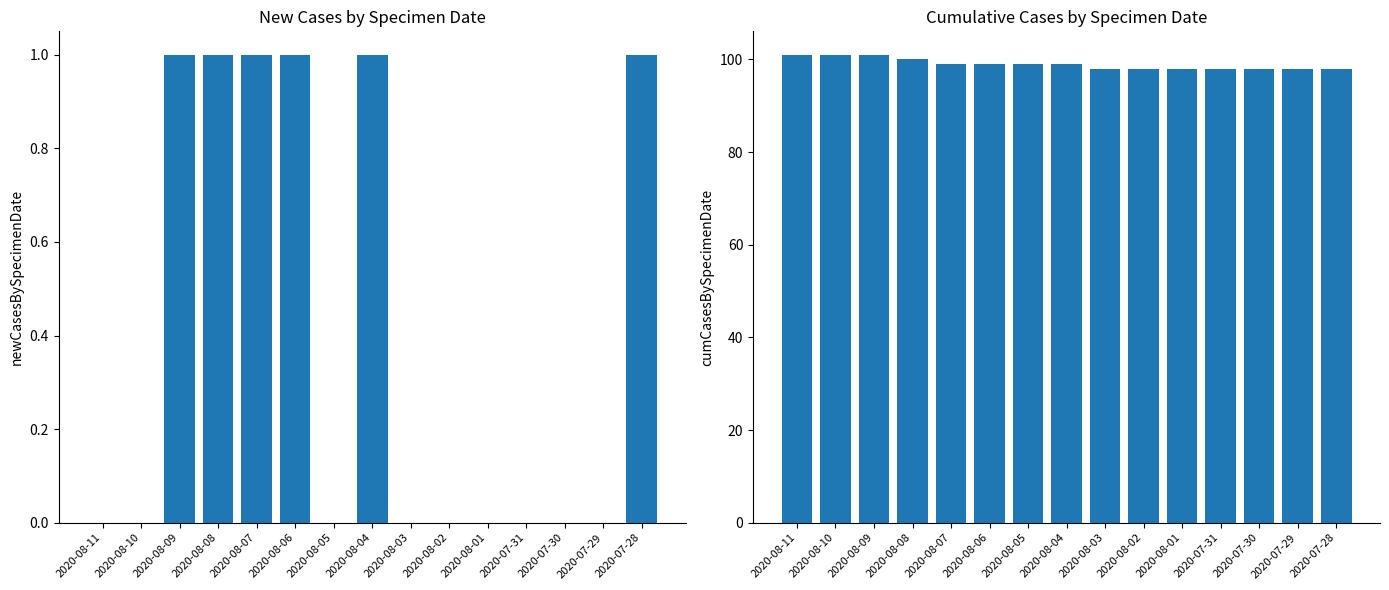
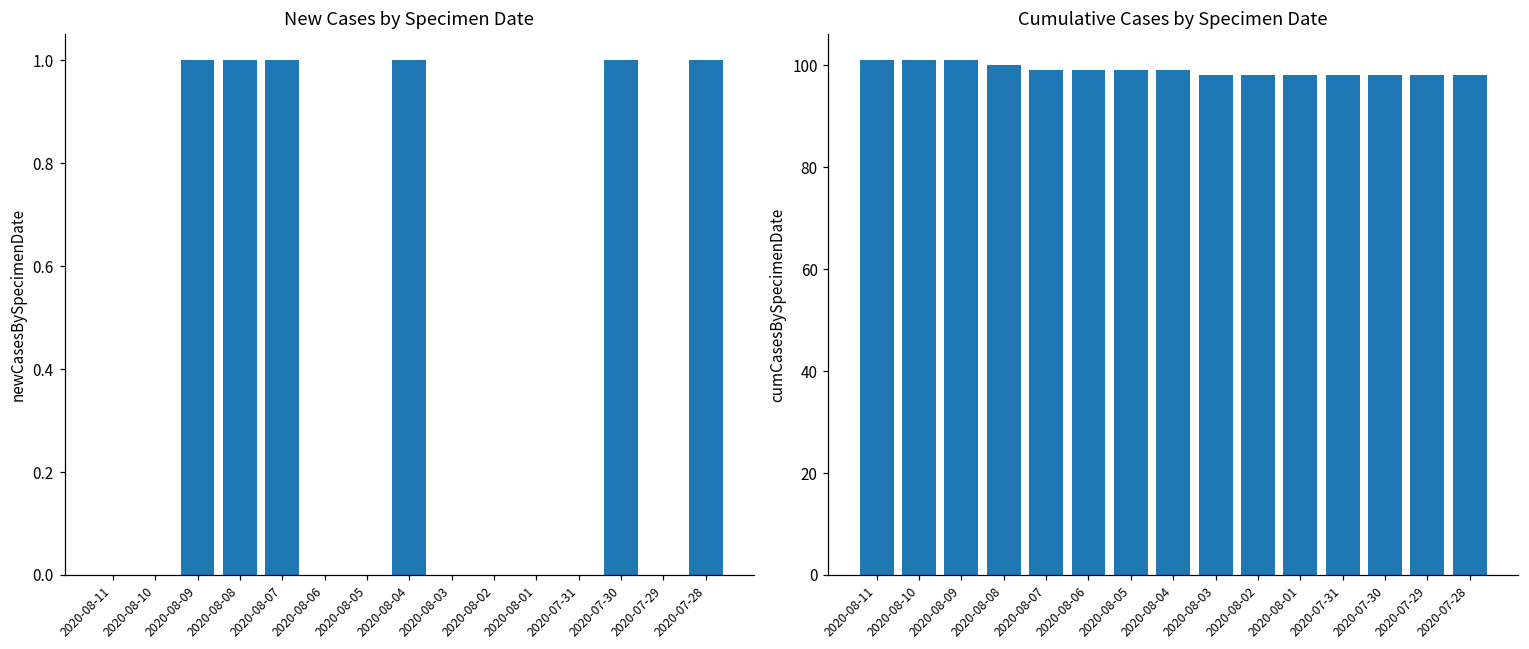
New Cases by Specimen Date, 2020-08-06: 1 -> 0
New Cases by Specimen Date, 2020-07-30: 0 -> 1
